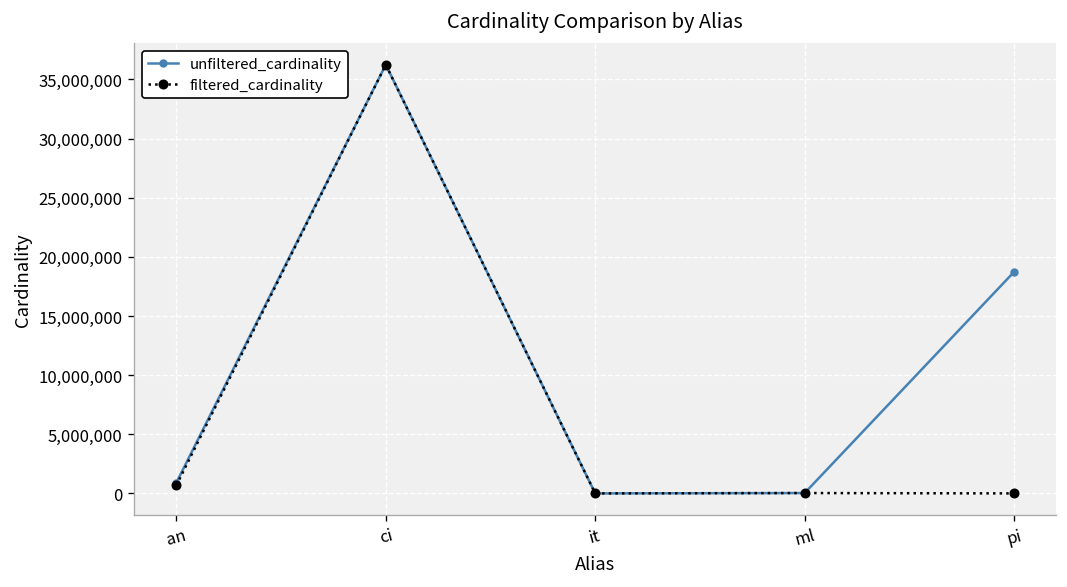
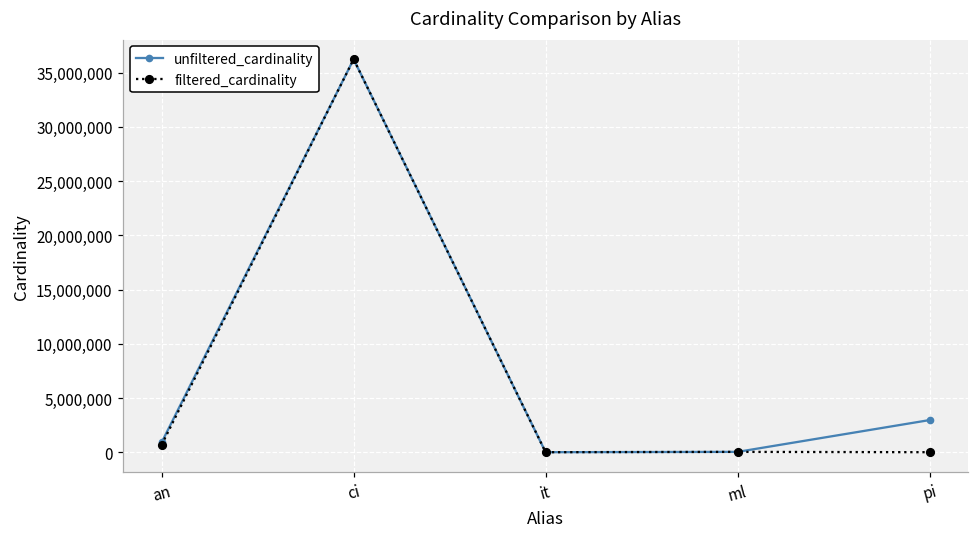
unfiltered_cardinality, pi: 19,000,000 -> 3,000,000
